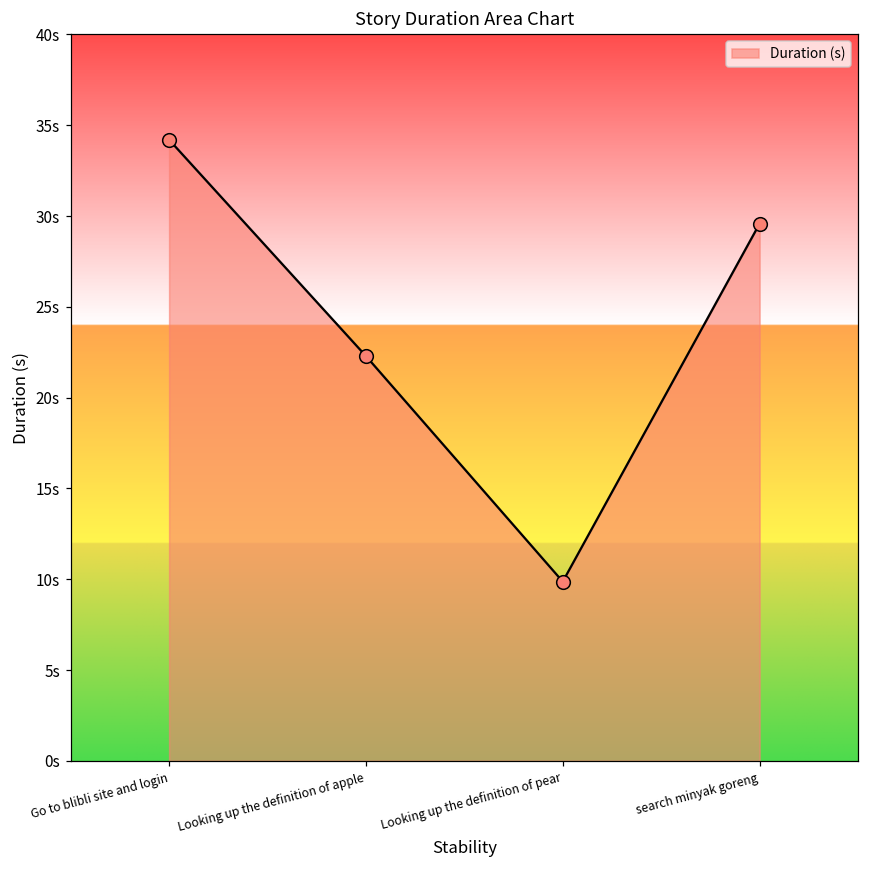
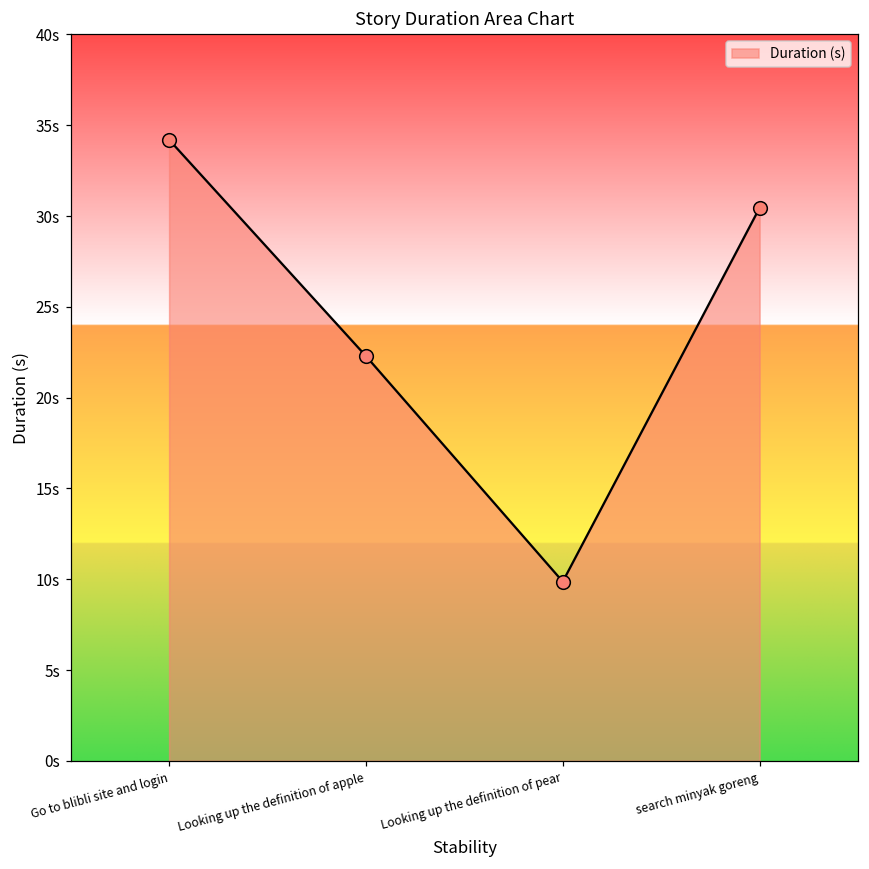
search minyak goreng: 29.6s -> 30.5s
